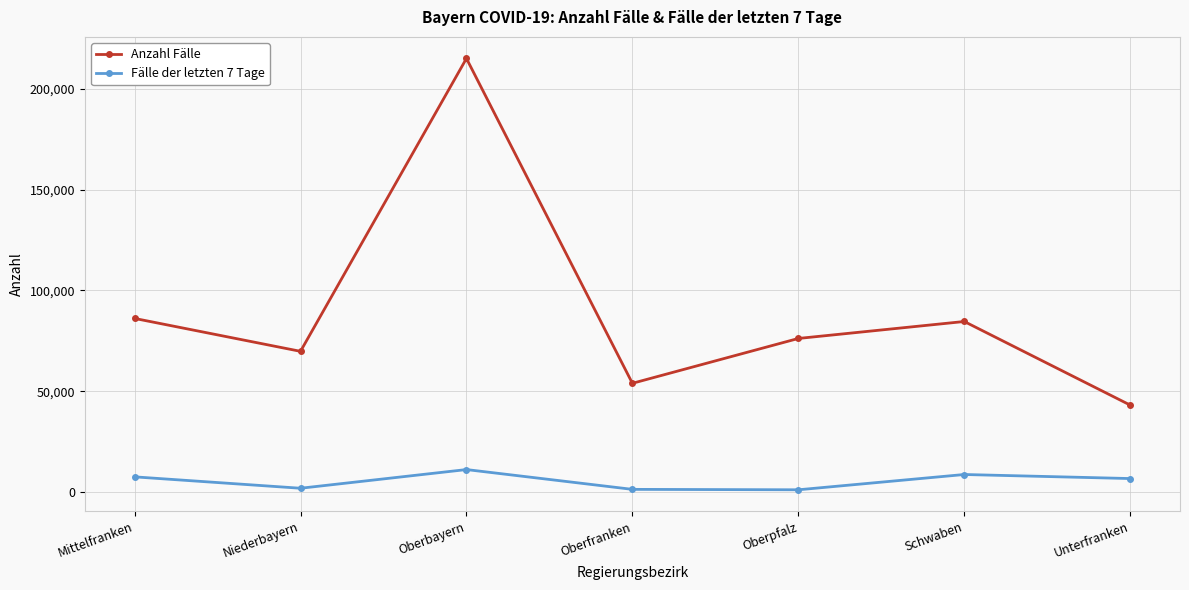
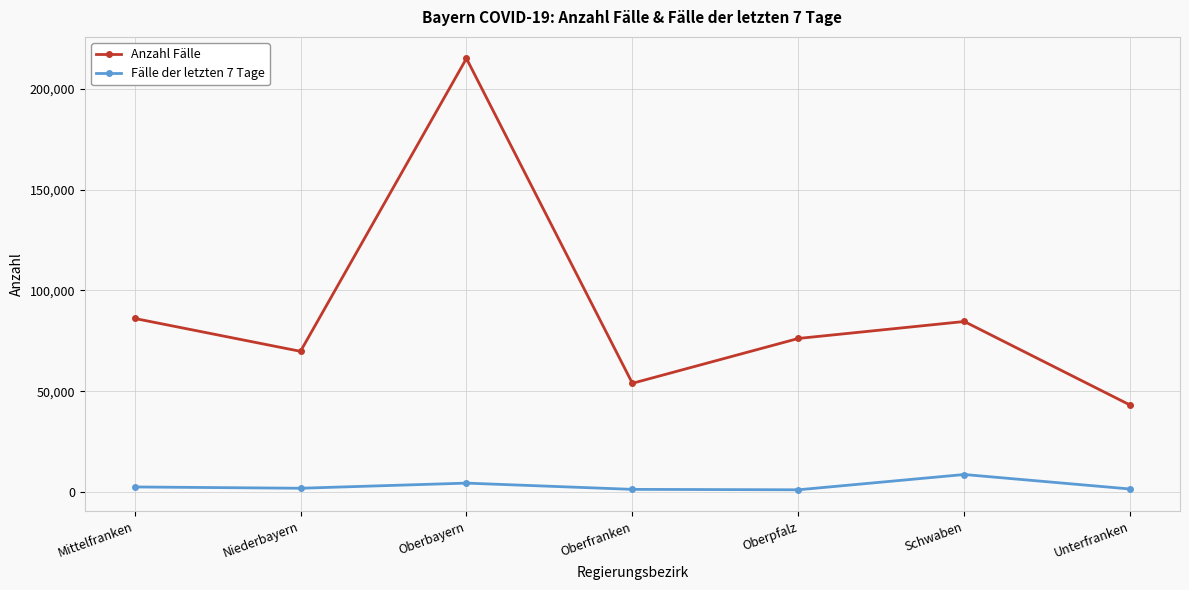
Fälle der letzten 7 Tage, Mittelfranken: 8,000 -> 3,000
Fälle der letzten 7 Tage, Oberbayern: 11,000 -> 4,000
Fälle der letzten 7 Tage, Unterfranken: 7,000 -> 1,000
